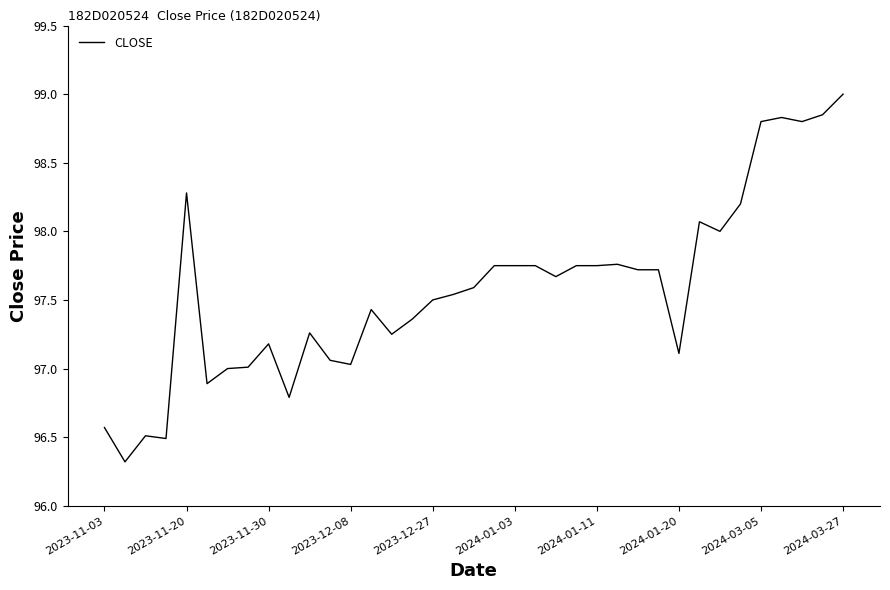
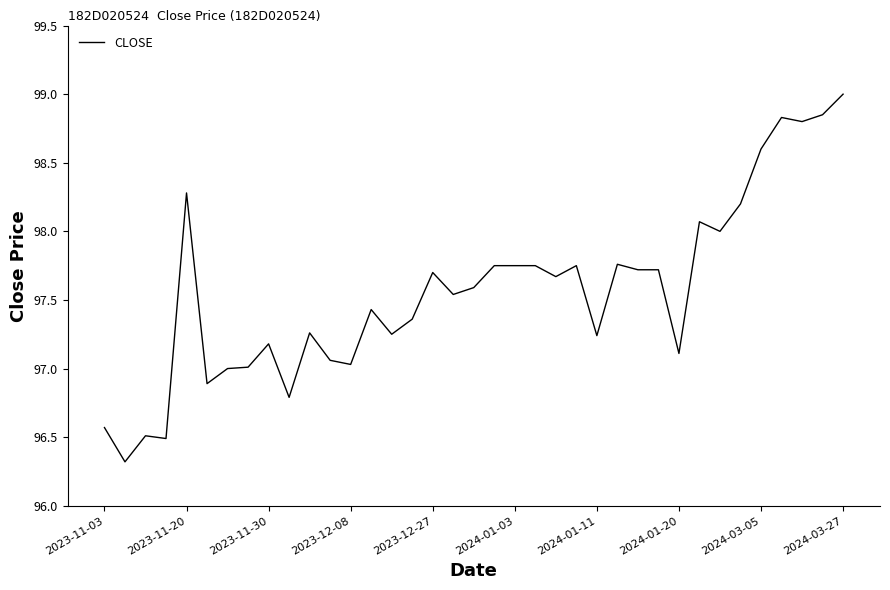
2023-12-27: 97.5 -> 97.7
2024-01-11: 97.75 -> 97.24
2024-03-05: 98.8 -> 98.6
